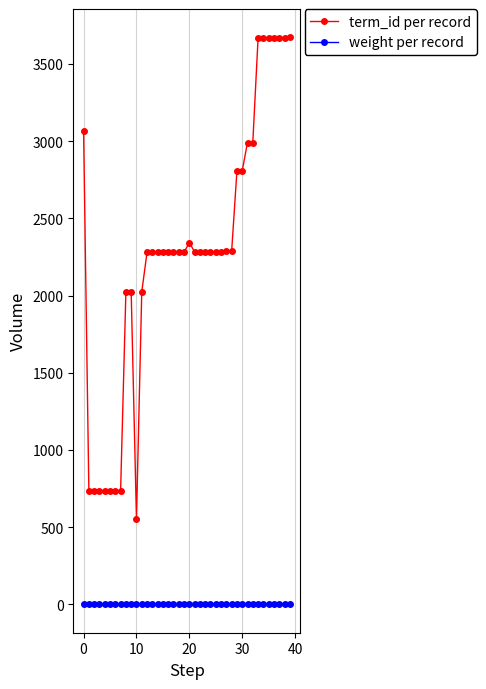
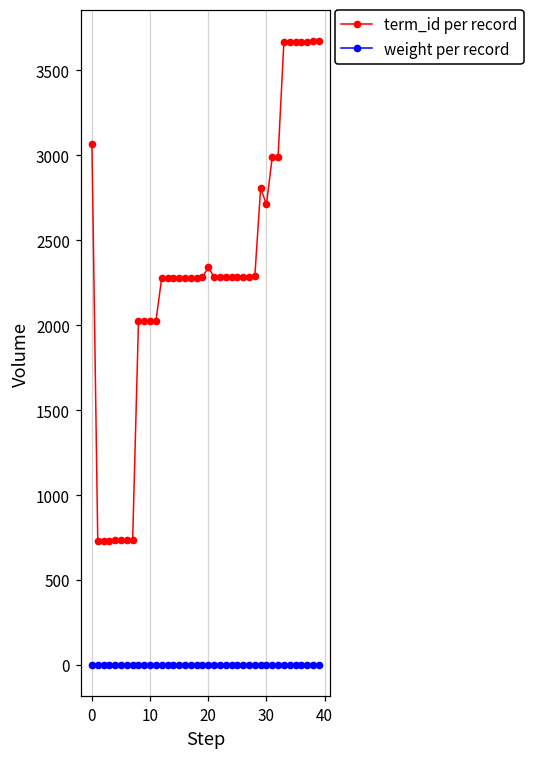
term_id per record, 10: 550 -> 2020
term_id per record, 30: 2810 -> 2710
